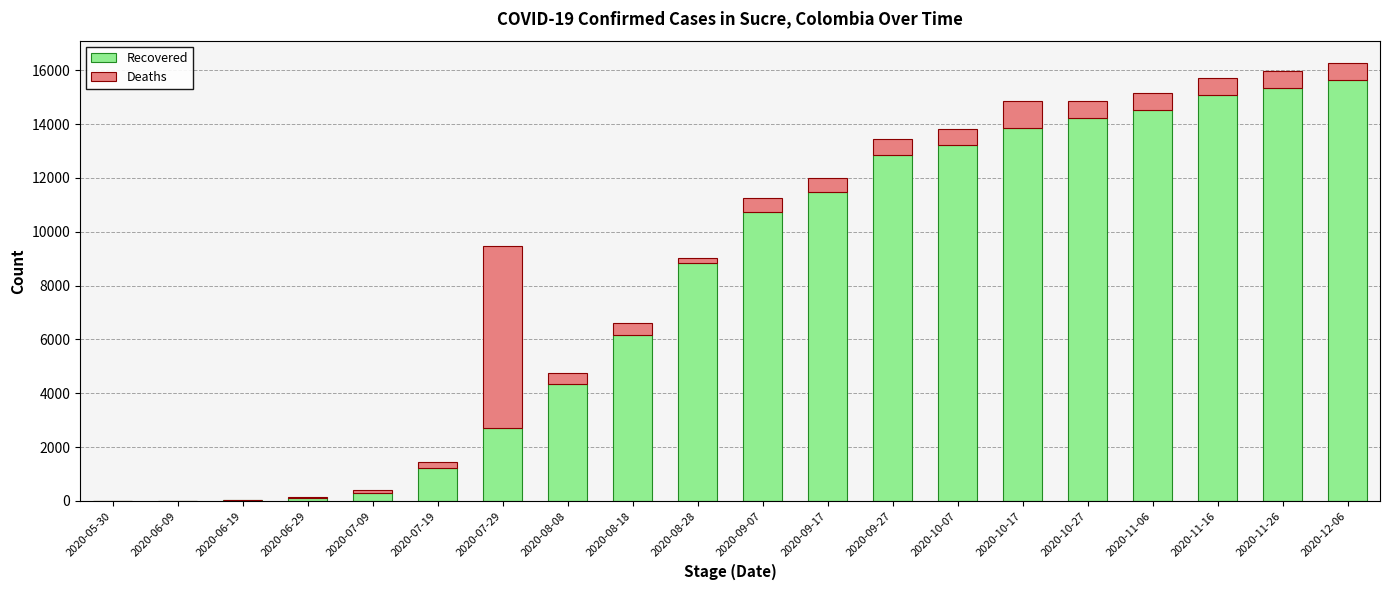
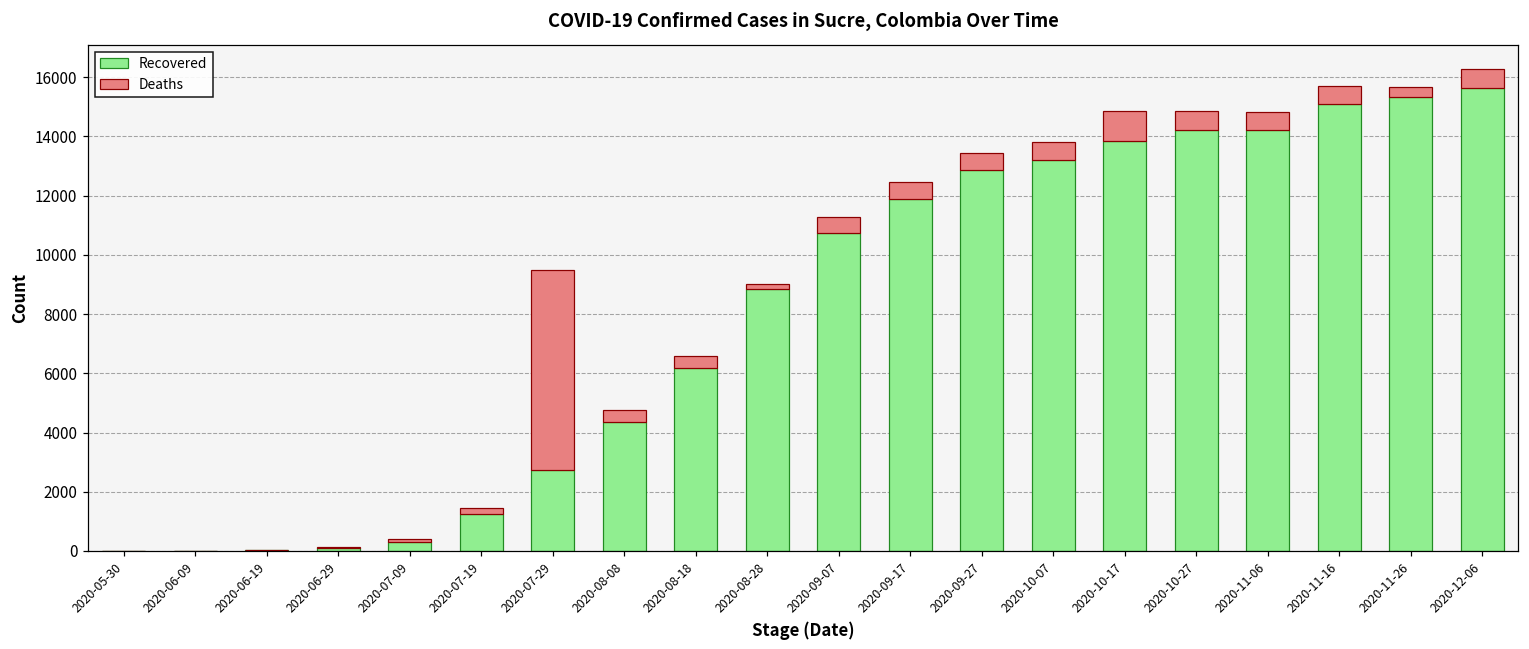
Recovered, 2020-09-17: 11500 -> 11900
Recovered, 2020-11-06: 14500 -> 14200
Deaths, 2020-11-26: 600 -> 300
